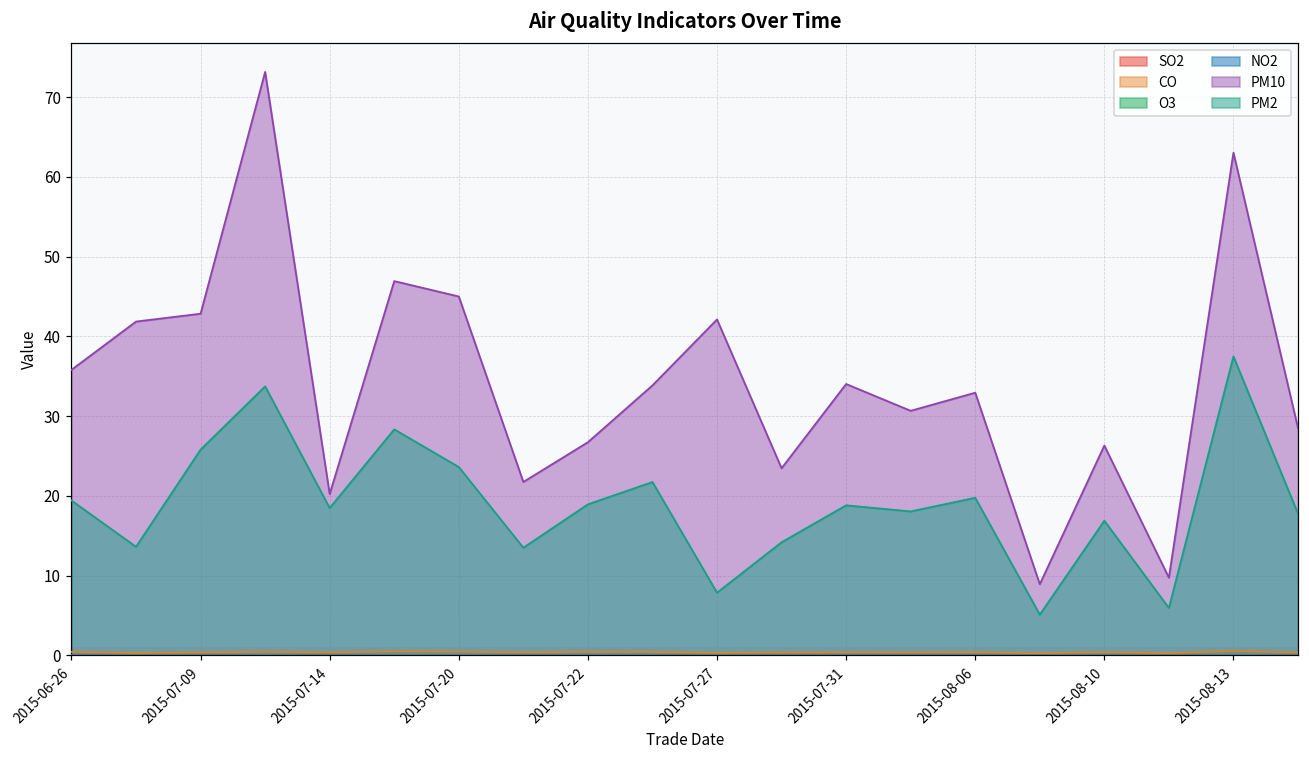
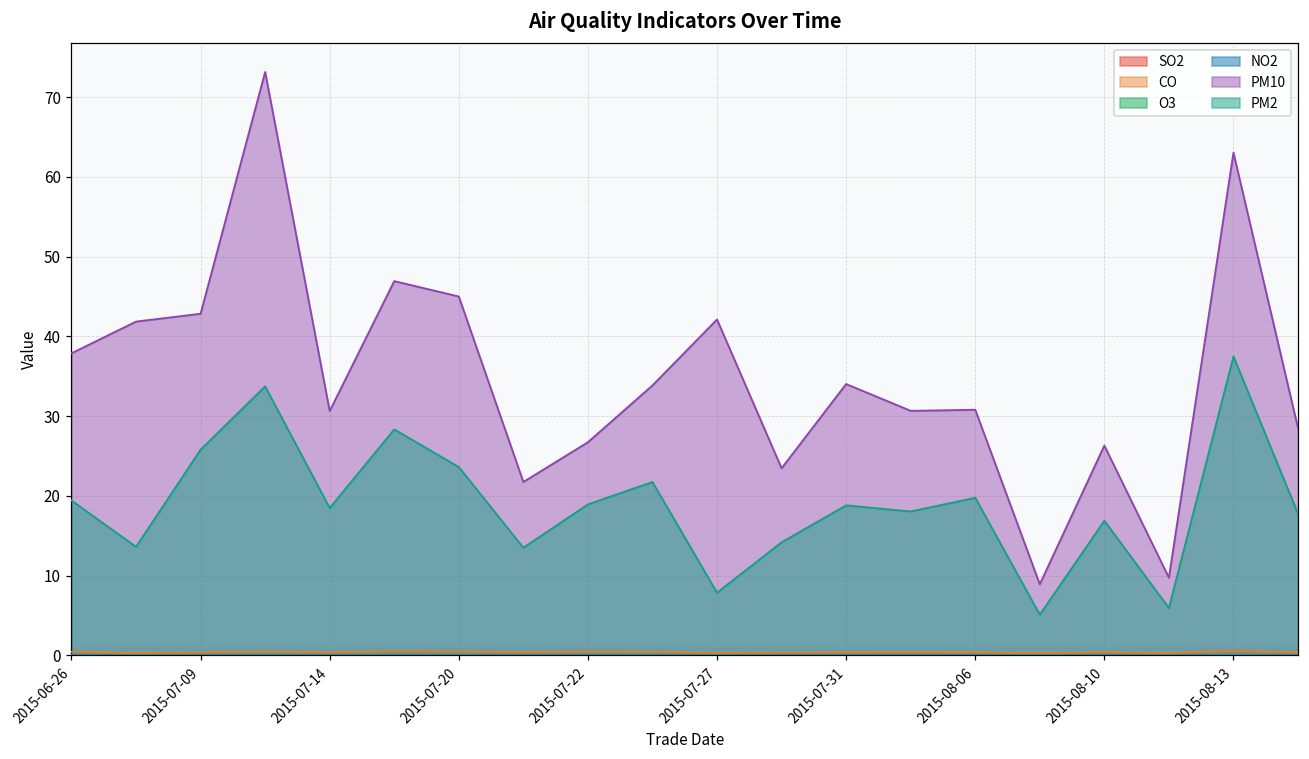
PM10, 2015-06-26: 36 -> 38
PM10, 2015-07-14: 20 -> 31
PM10, 2015-08-06: 33 -> 31
